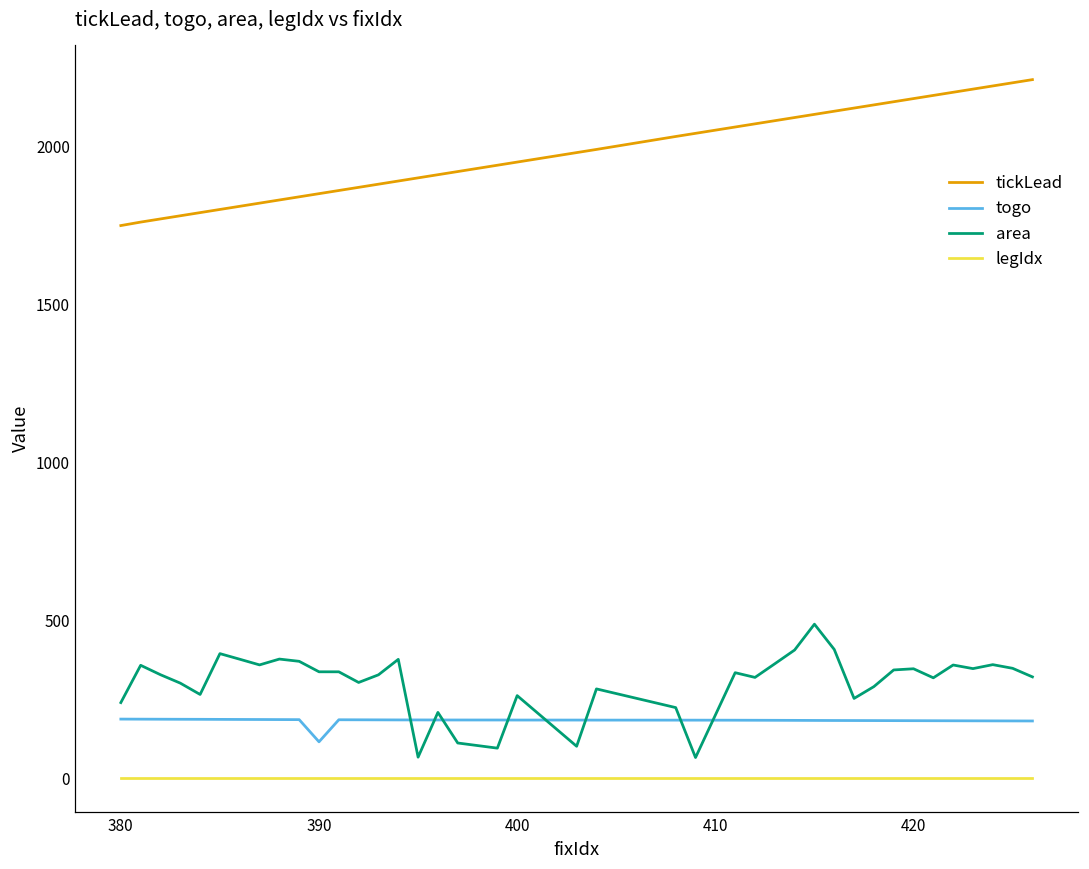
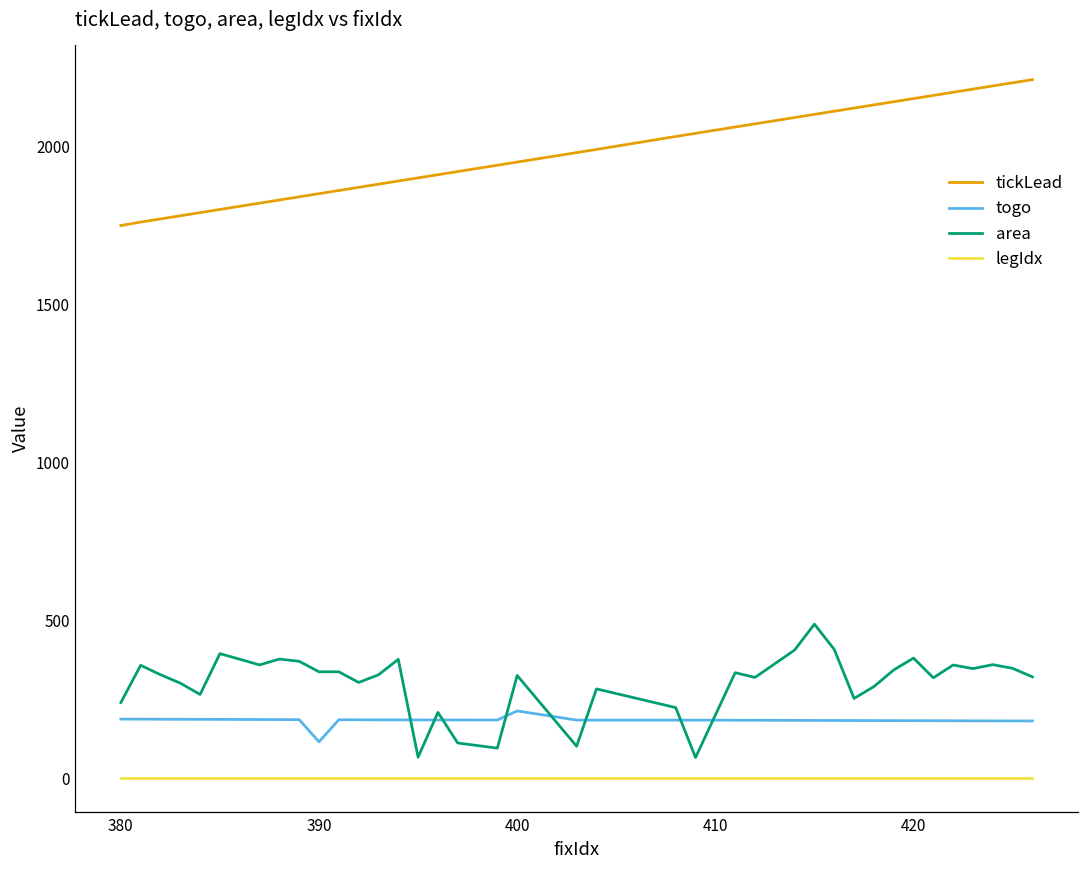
togo, 400: 180 -> 210
area, 400: 260 -> 330
area, 420: 350 -> 380
